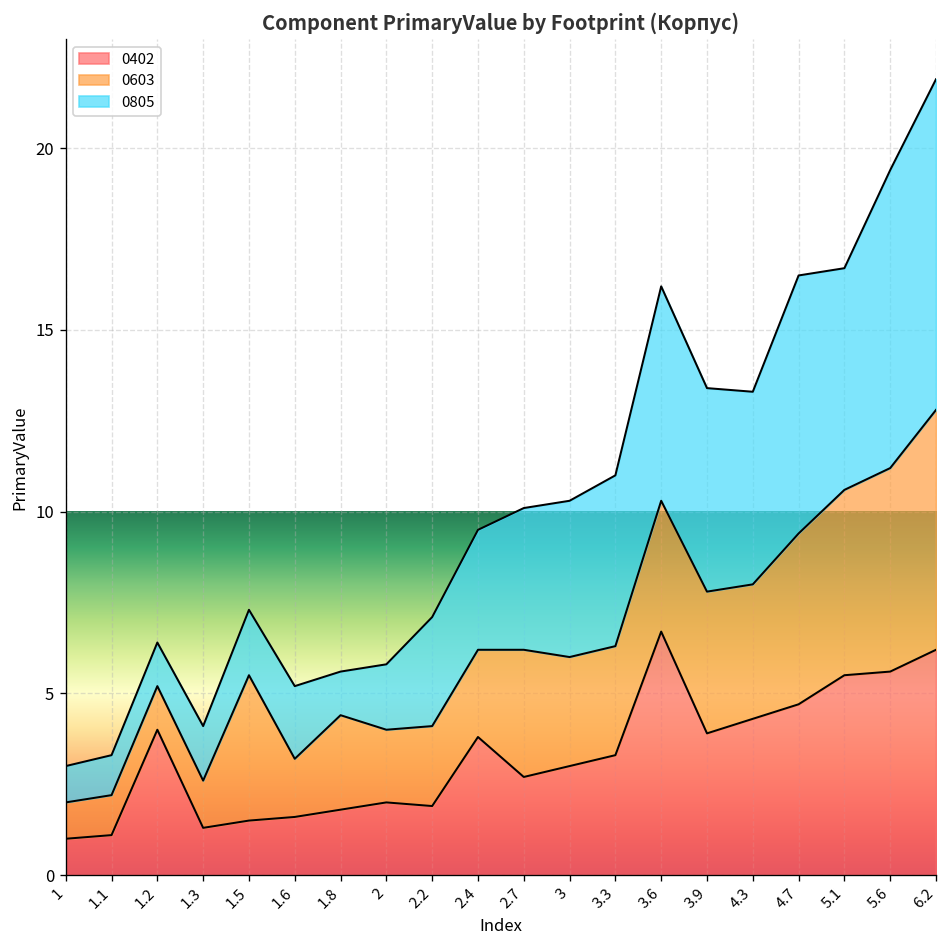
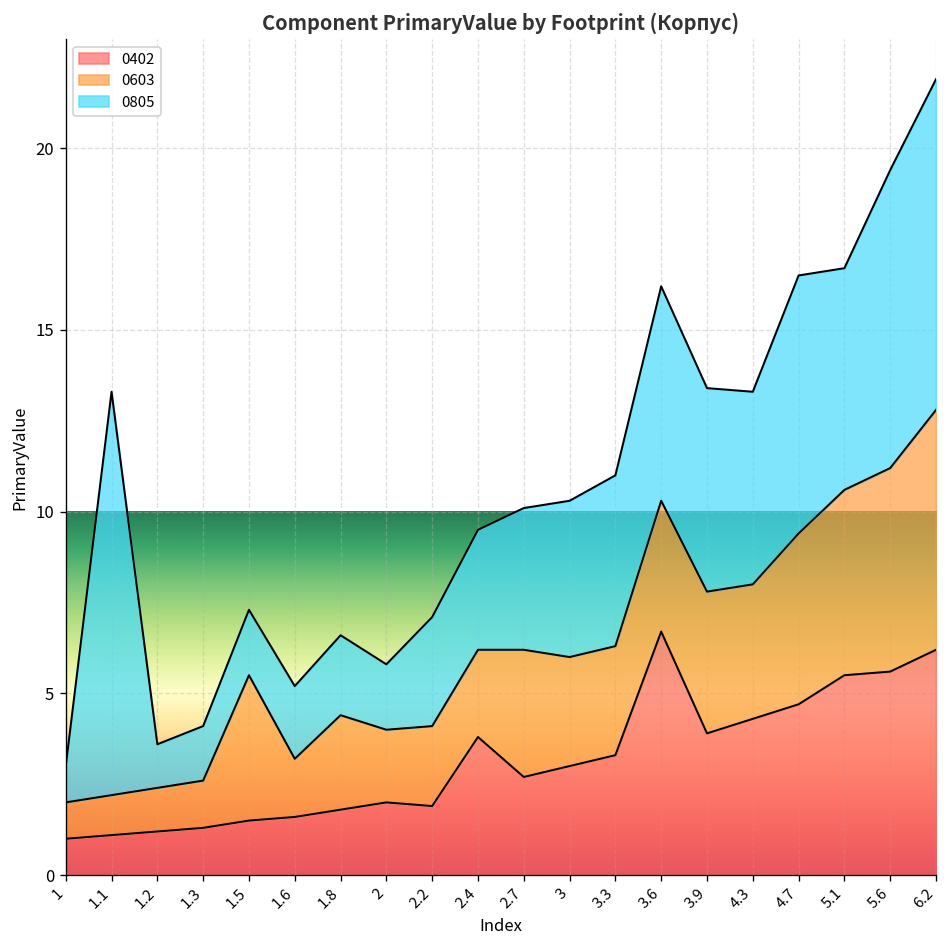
0805, 1.1: 1.1 -> 11.1
0402, 1.2: 4.0 -> 1.2
0805, 1.8: 1.2 -> 2.2
